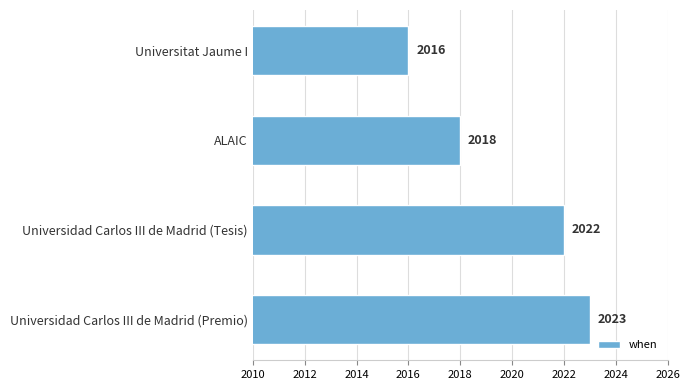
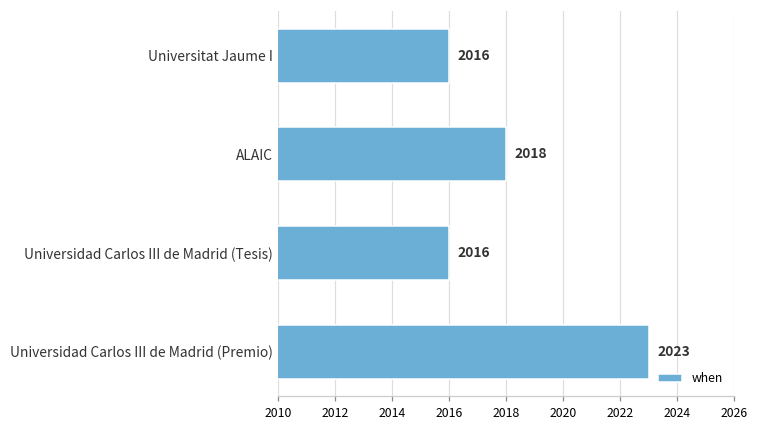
Universidad Carlos III de Madrid (Tesis): 2022 -> 2016
